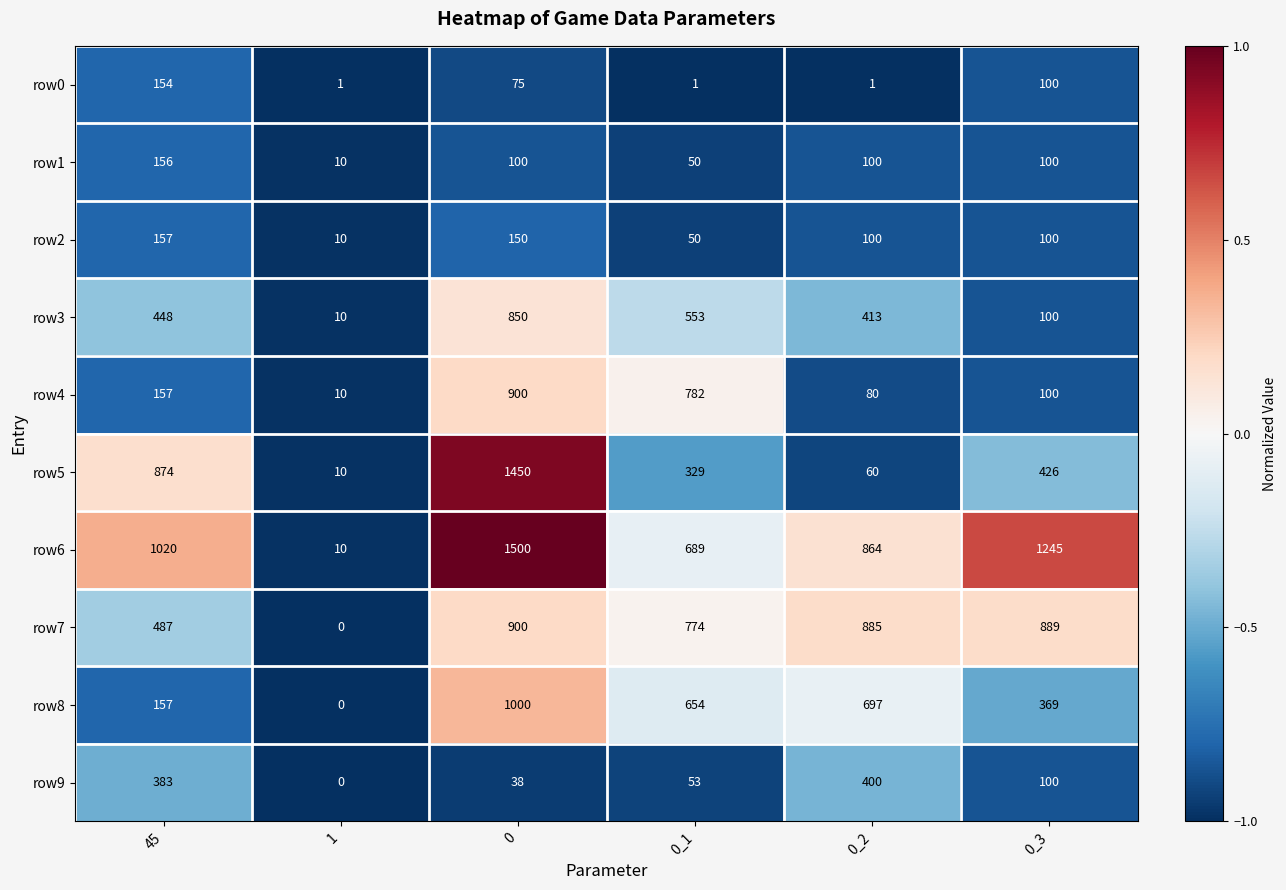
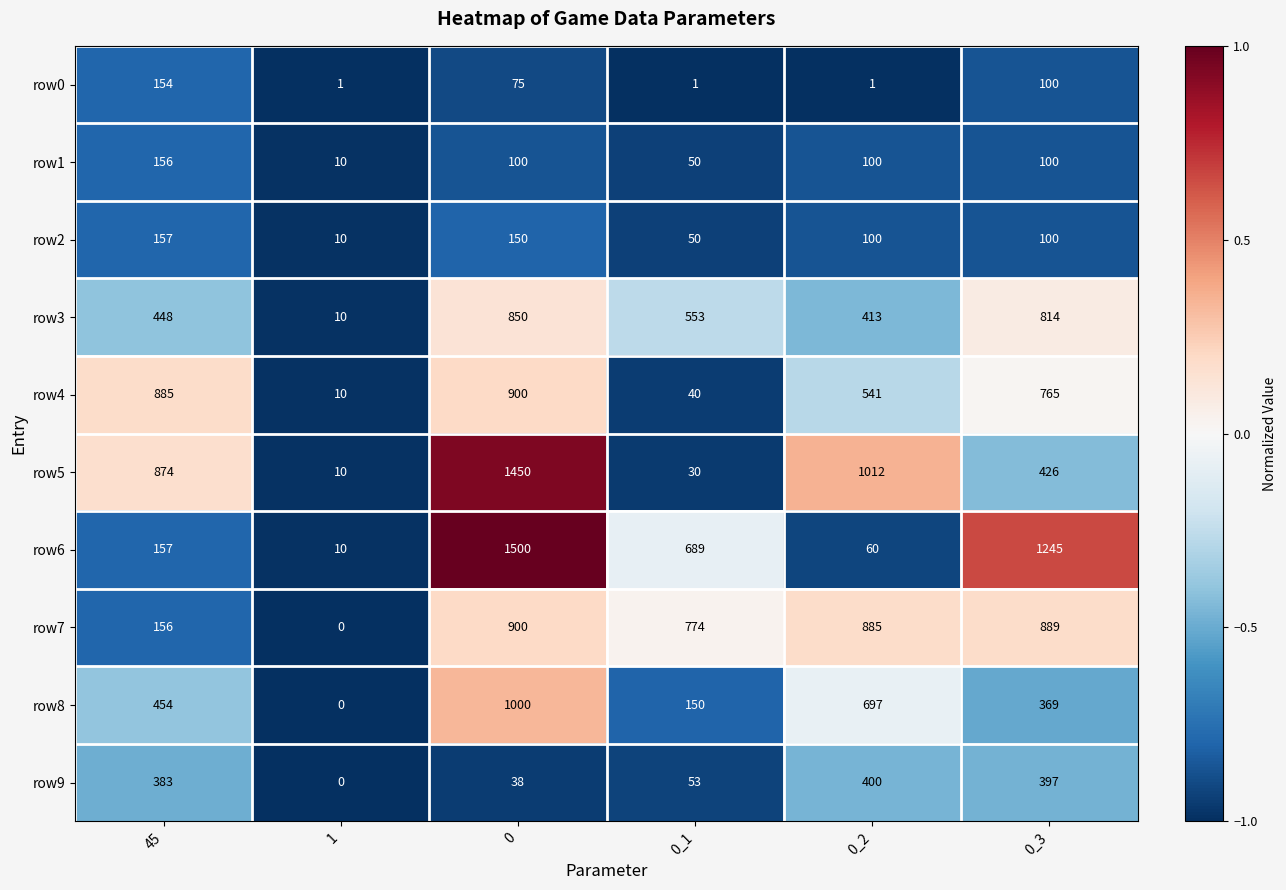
row3, 0_3: 100 -> 814
row4, 45: 157 -> 885
row4, 0_1: 782 -> 40
row4, 0_2: 80 -> 541
row4, 0_3: 100 -> 765
row5, 0_1: 329 -> 30
row5, 0_2: 60 -> 1012
row6, 45: 1020 -> 157
row6, 0_2: 864 -> 60
row7, 45: 487 -> 156
row8, 45: 157 -> 454
row8, 0_1: 654 -> 150
row9, 0_3: 100 -> 397
